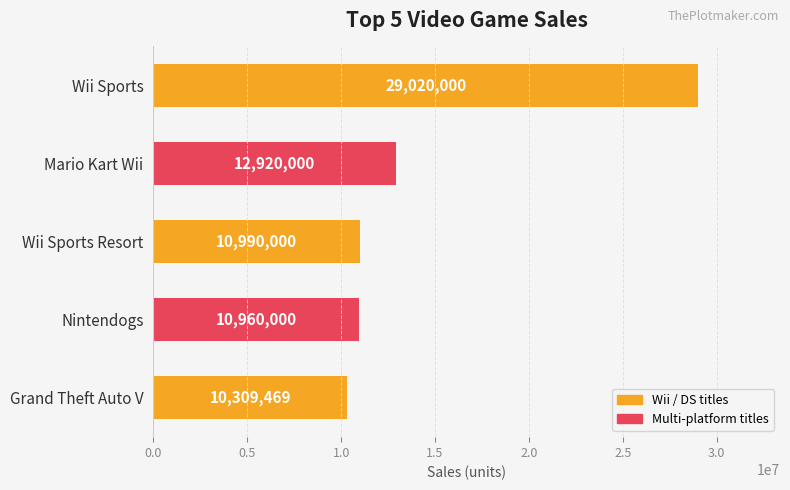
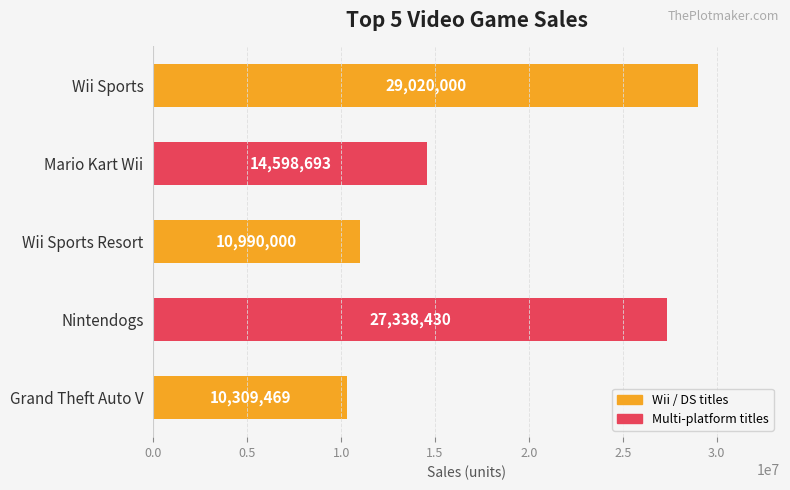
Mario Kart Wii: 12,920,000 -> 14,598,693
Nintendogs: 10,960,000 -> 27,338,430
